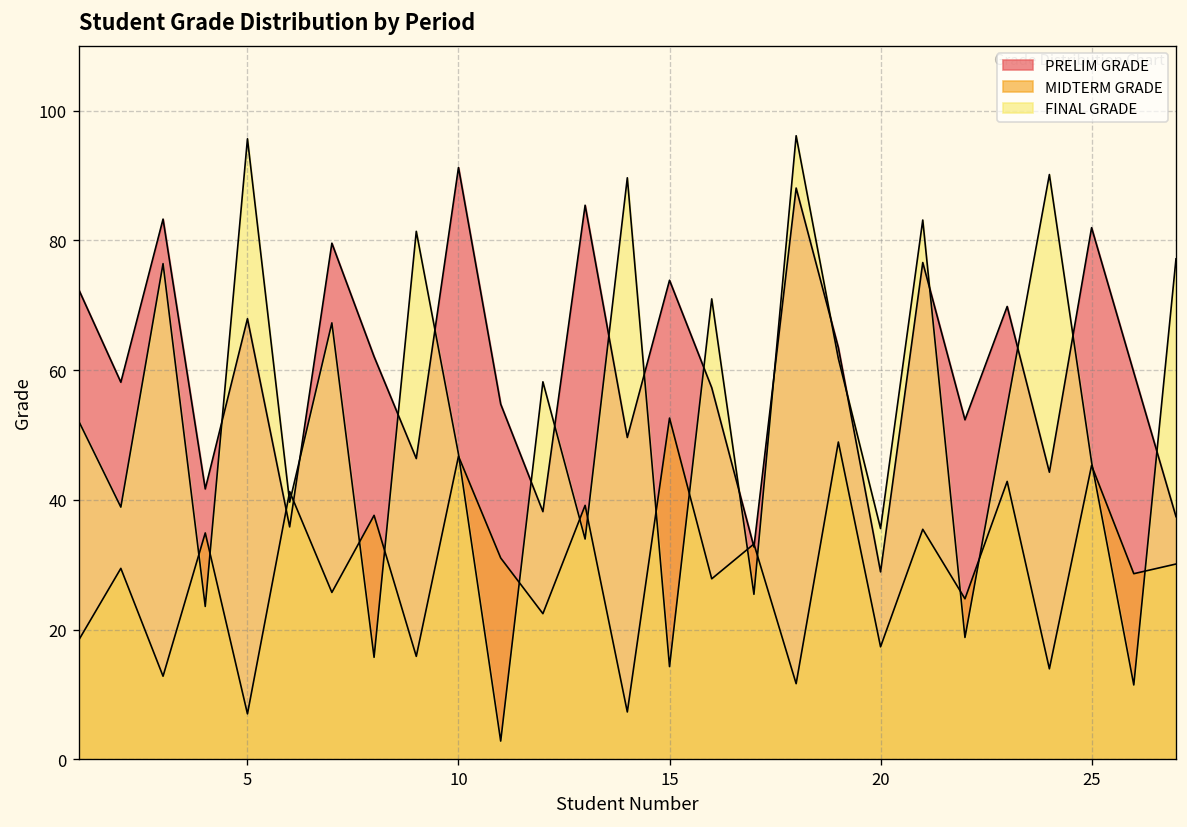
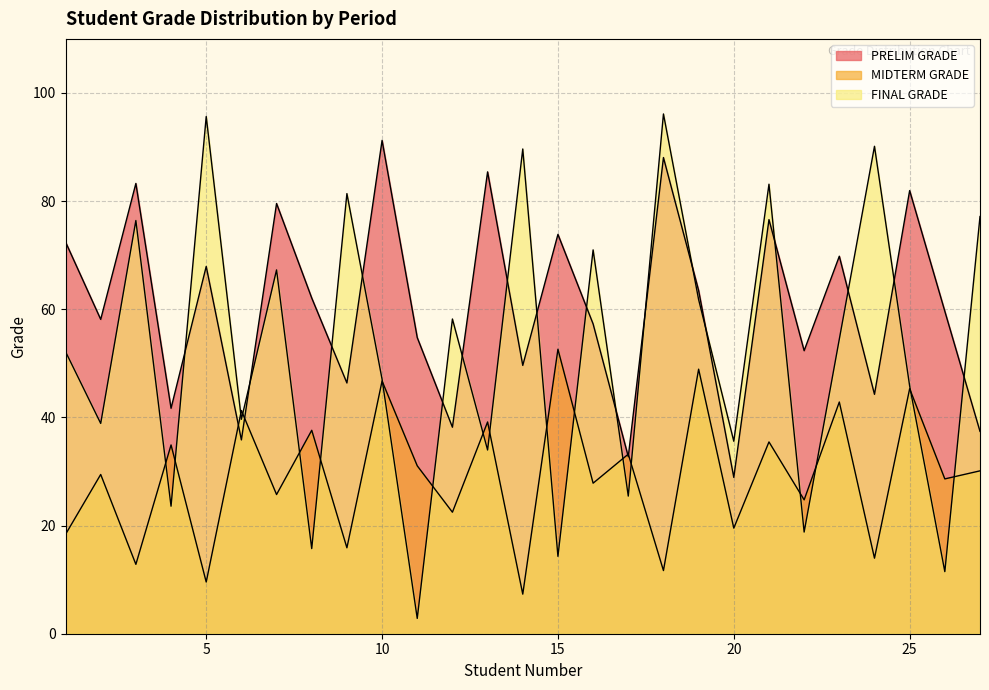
MIDTERM GRADE, 5: 7 -> 10
MIDTERM GRADE, 20: 17 -> 20
